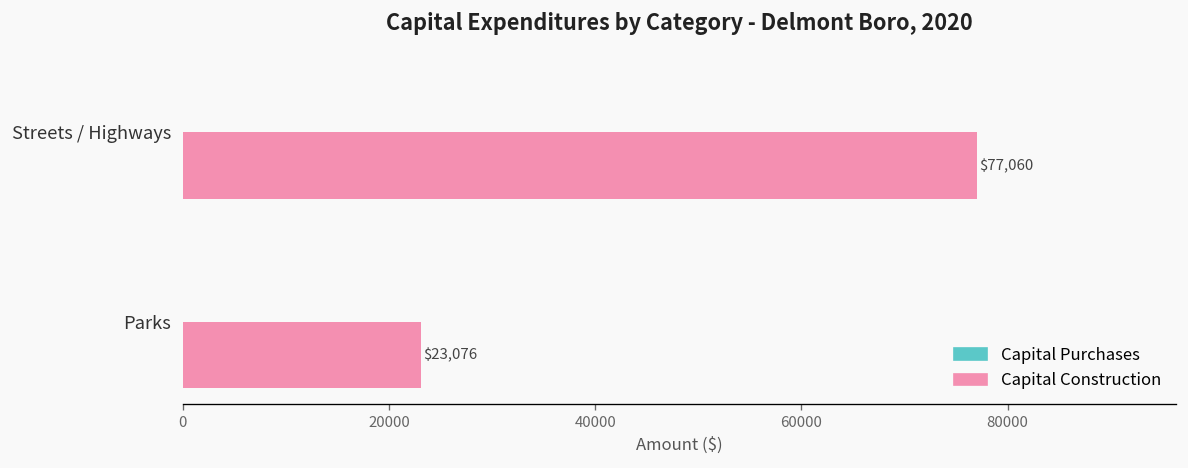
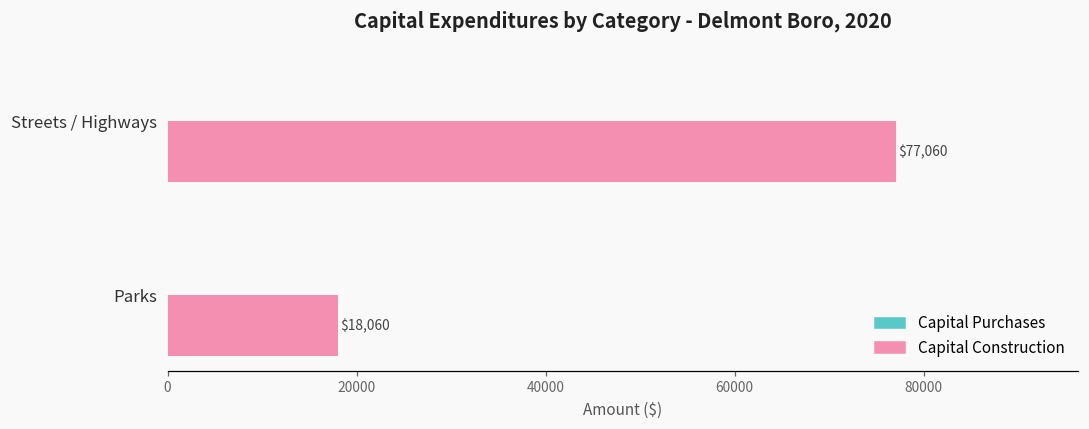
Capital Construction, Parks: $23,076 -> $18,060
